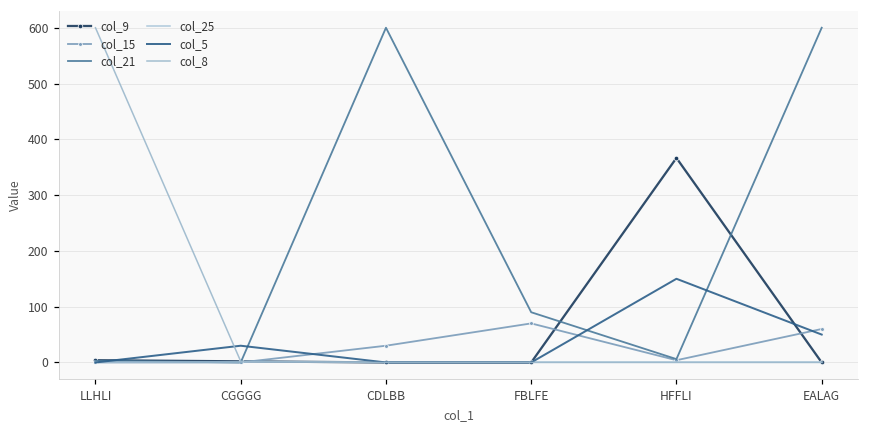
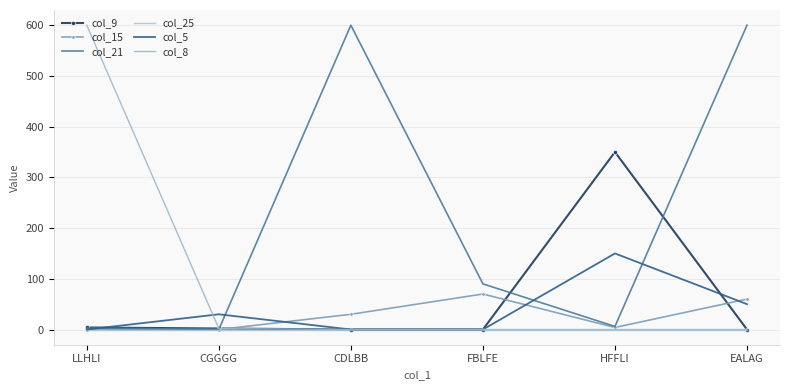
col_9, HFFLI: 370 -> 350
